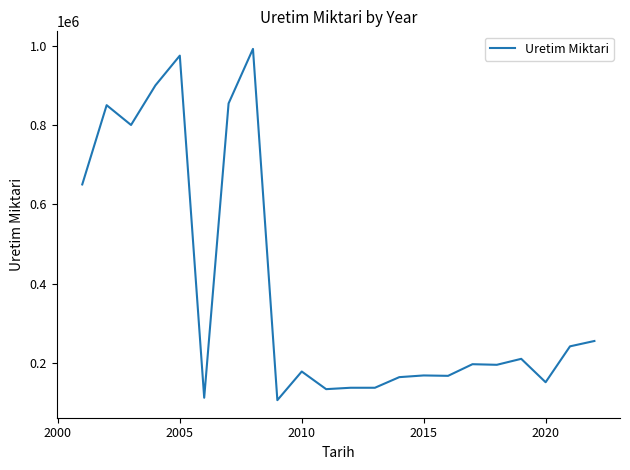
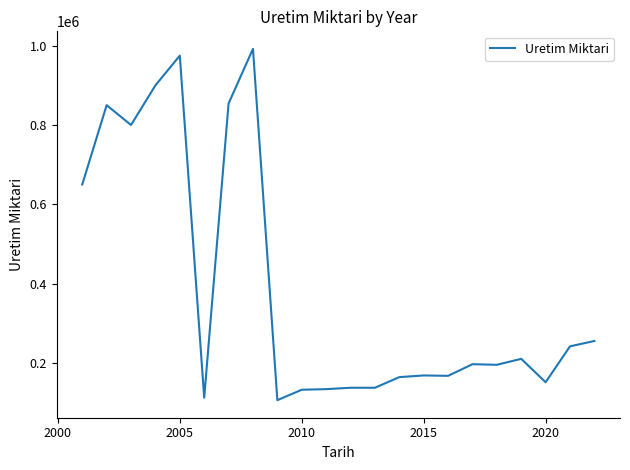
2010: 180000 -> 130000
